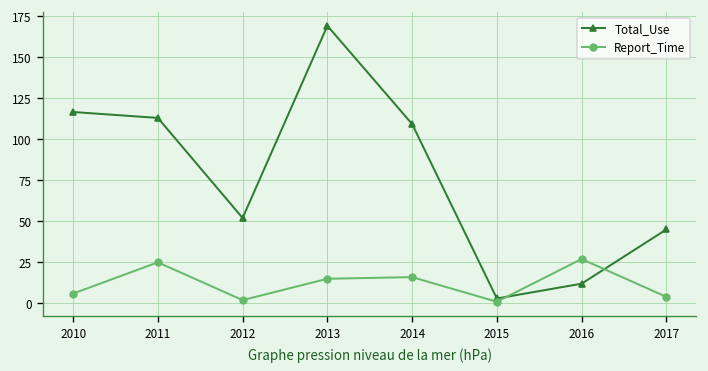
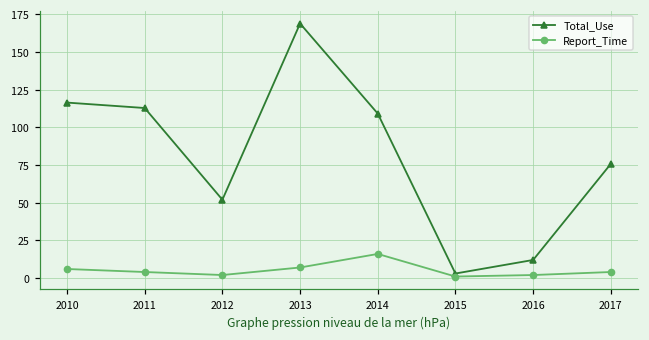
Report_Time, 2011: 25 -> 4
Report_Time, 2013: 15 -> 7
Report_Time, 2016: 27 -> 2
Total_Use, 2017: 45 -> 76
